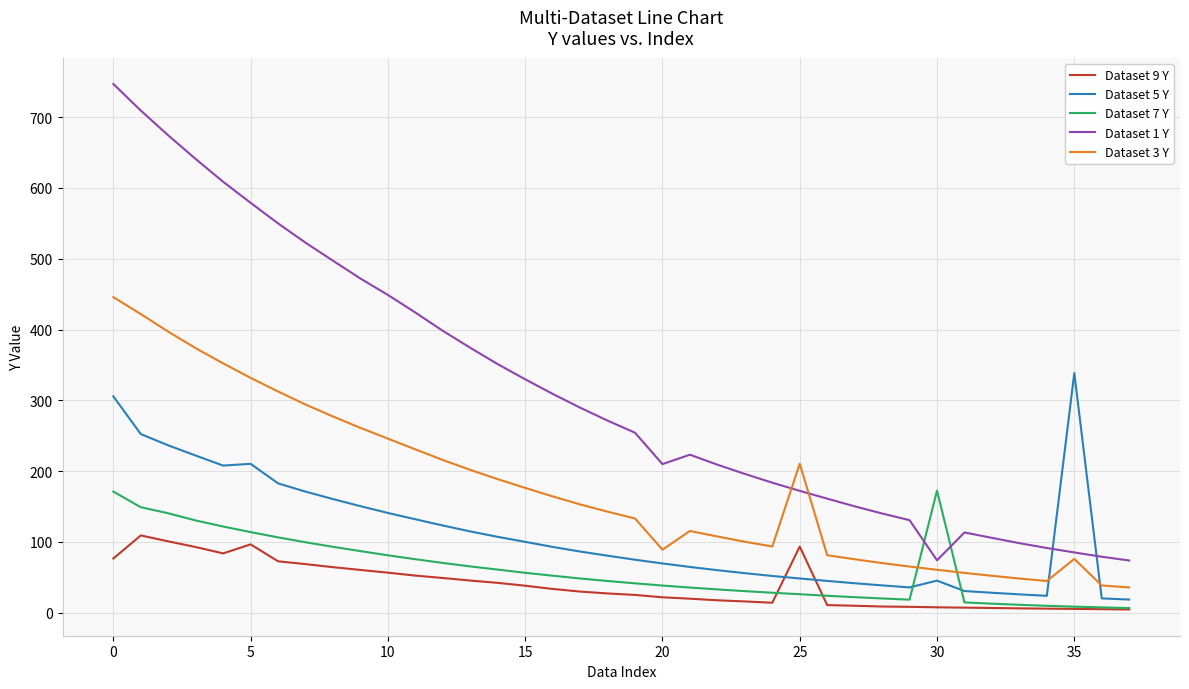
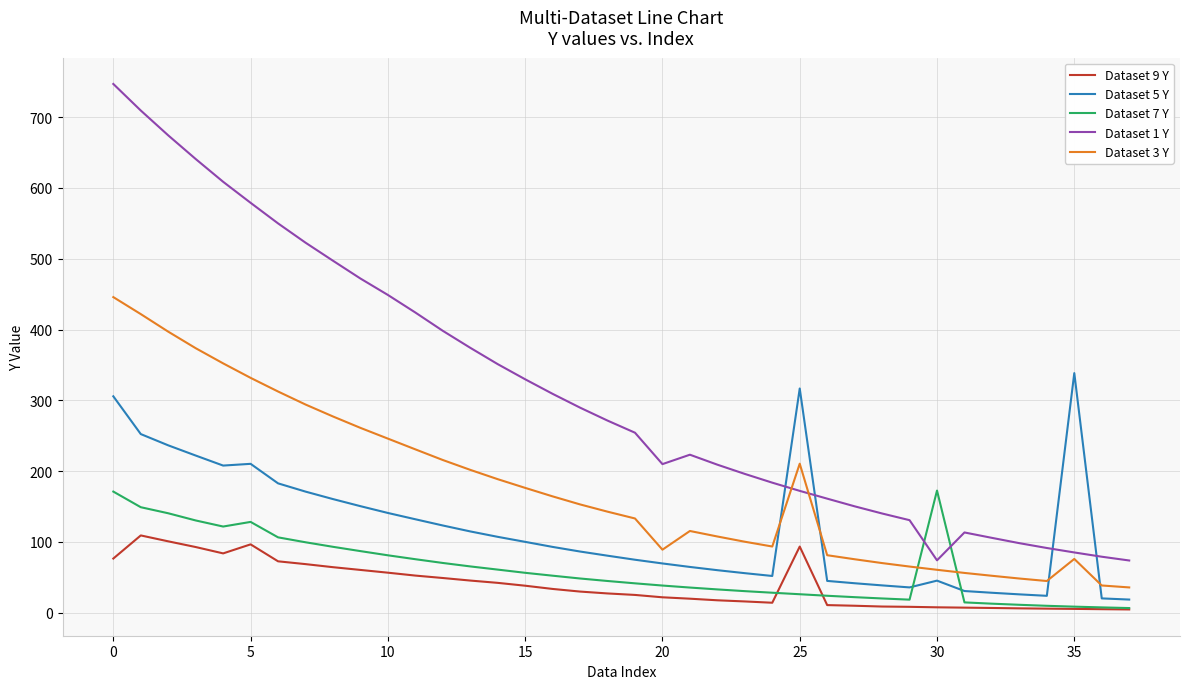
Dataset 7 Y, 5: 110 -> 130
Dataset 5 Y, 25: 50 -> 320
